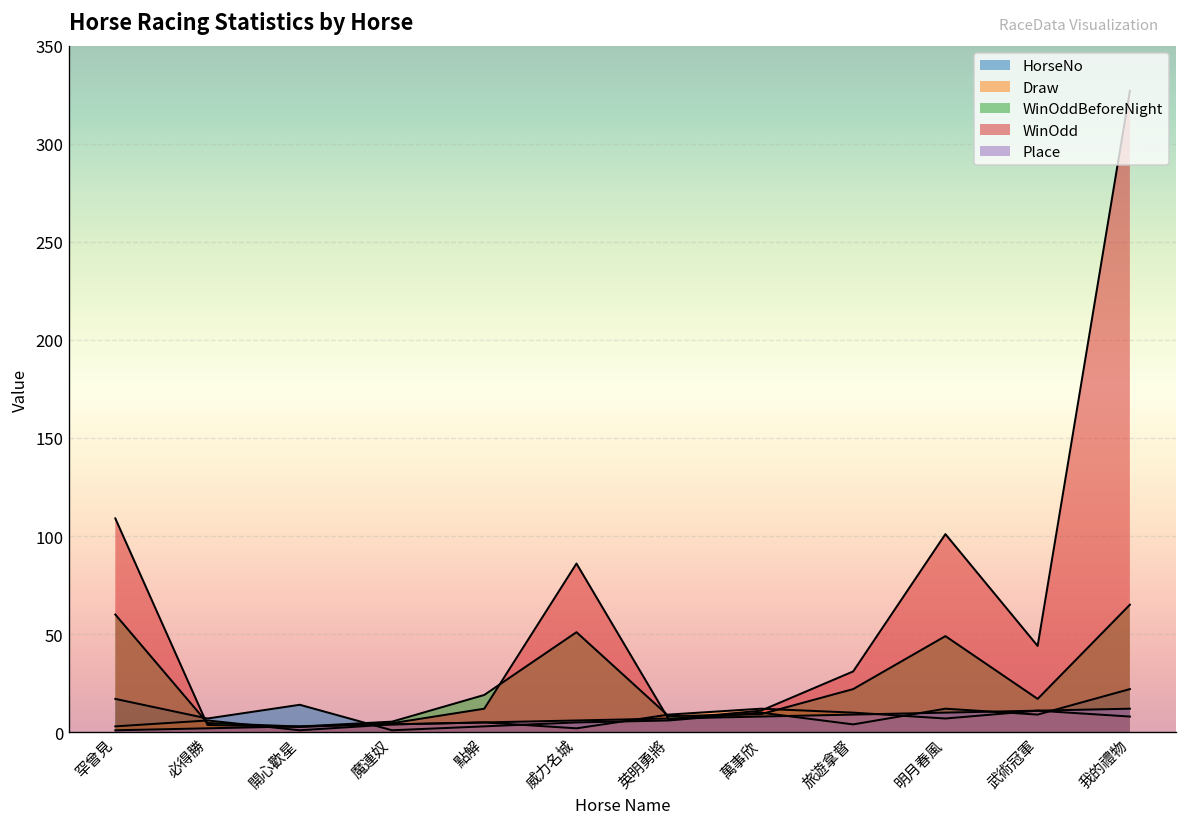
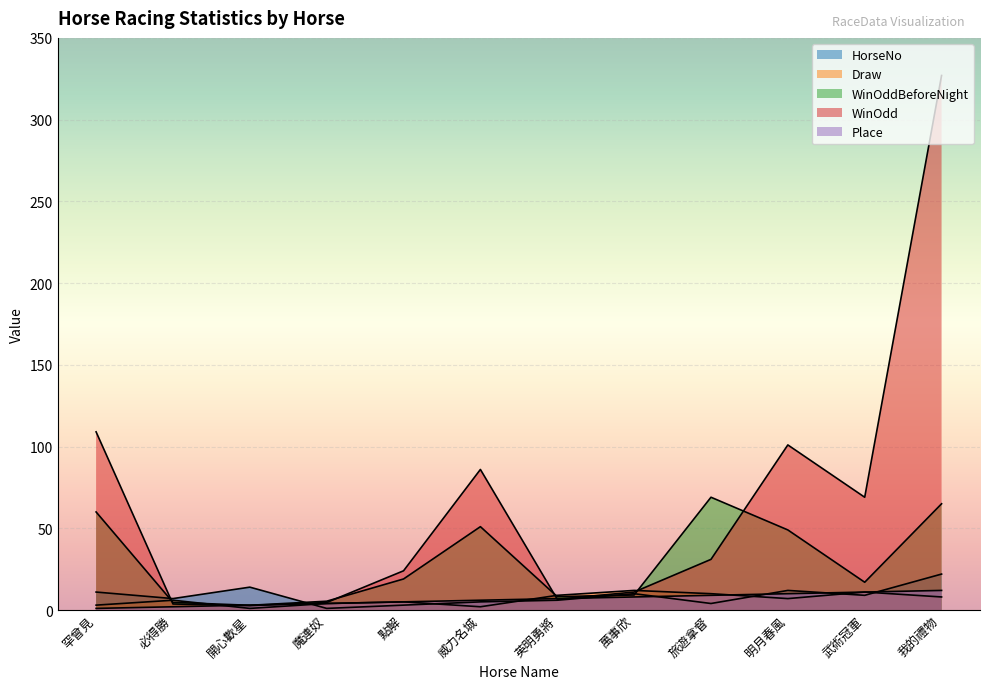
HorseNo, 罕曾見: 17 -> 11
WinOdd, 點解: 12 -> 24
WinOddBeforeNight, 旅遊拿督: 22 -> 69
WinOdd, 武術冠軍: 44 -> 69
